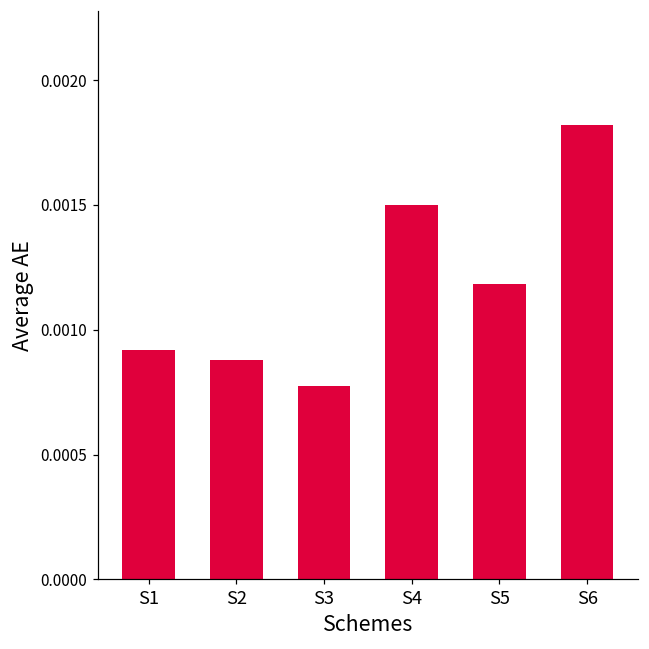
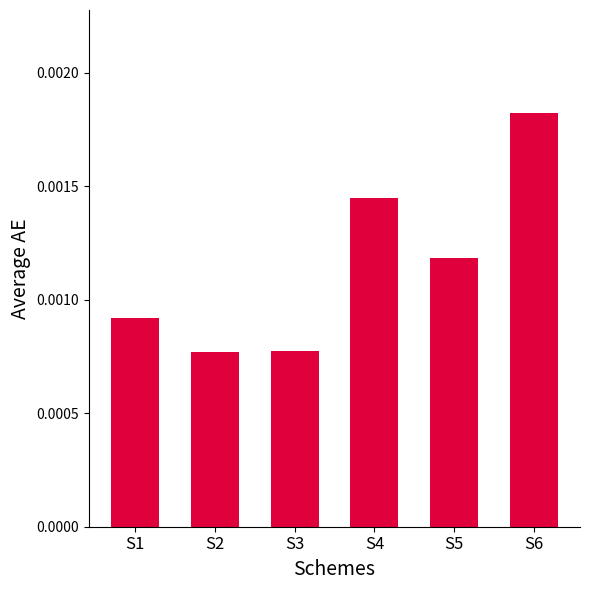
S2: 0.00088 -> 0.00077
S4: 0.00150 -> 0.00145
